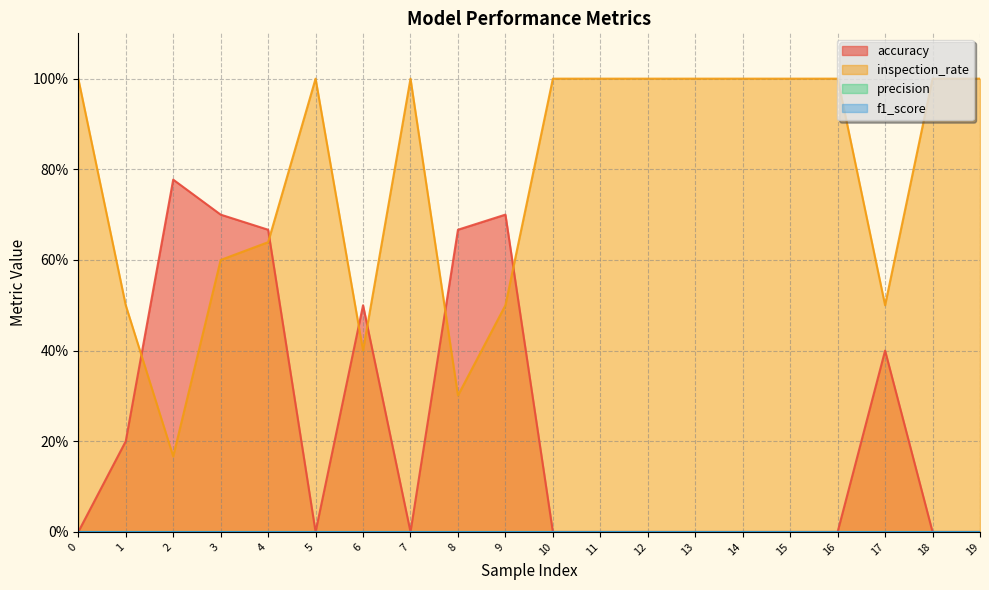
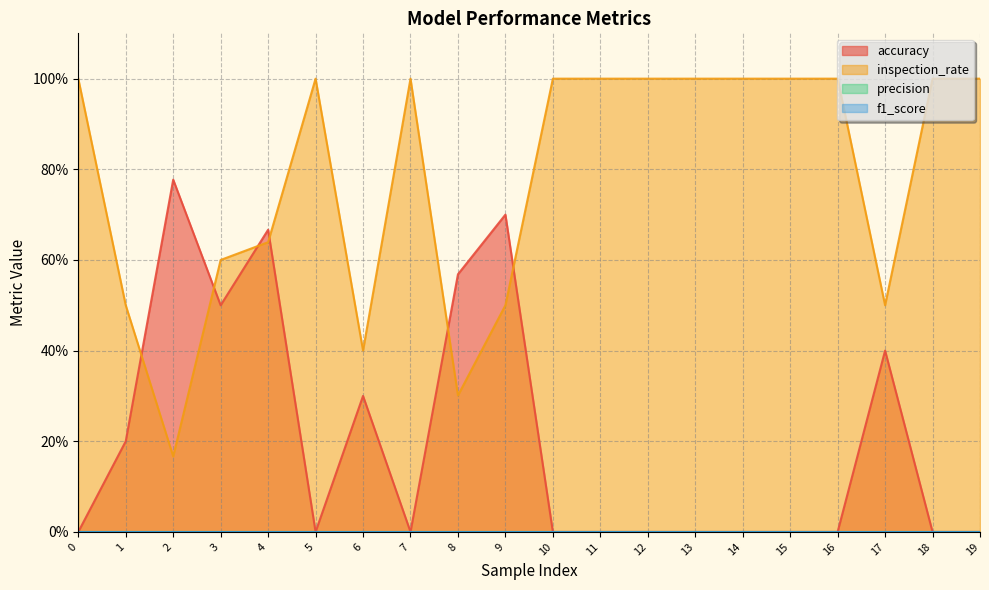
accuracy, 3: 70% -> 50%
accuracy, 6: 50% -> 30%
accuracy, 8: 67% -> 57%
